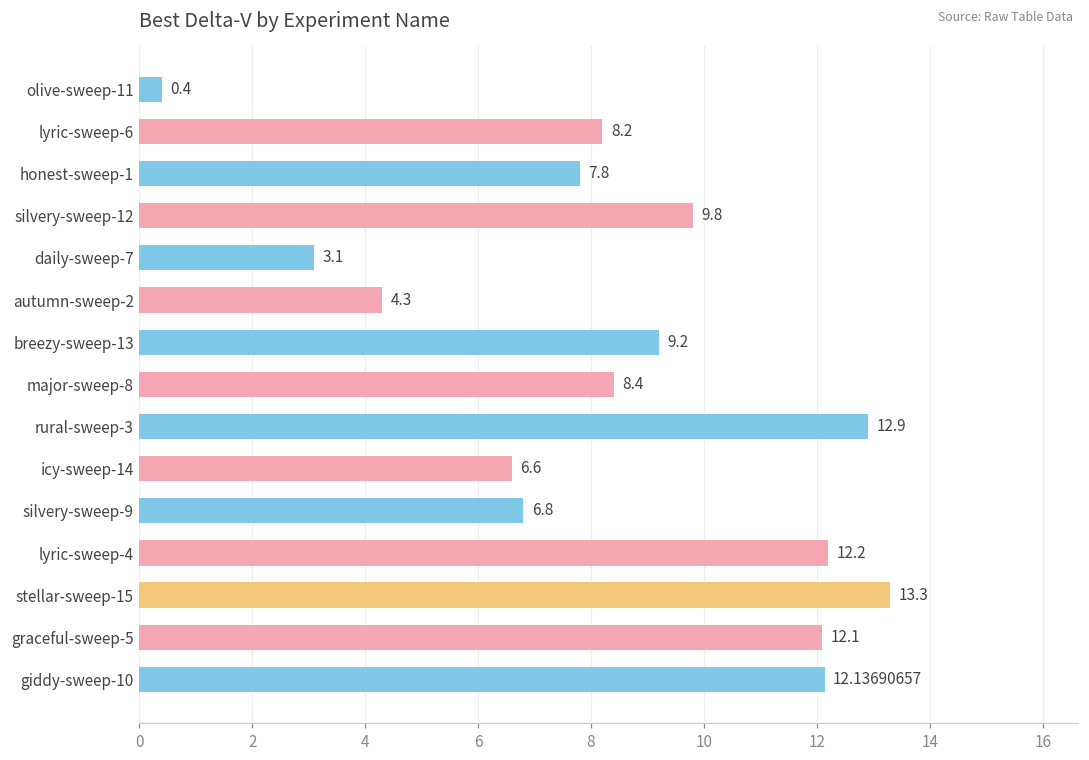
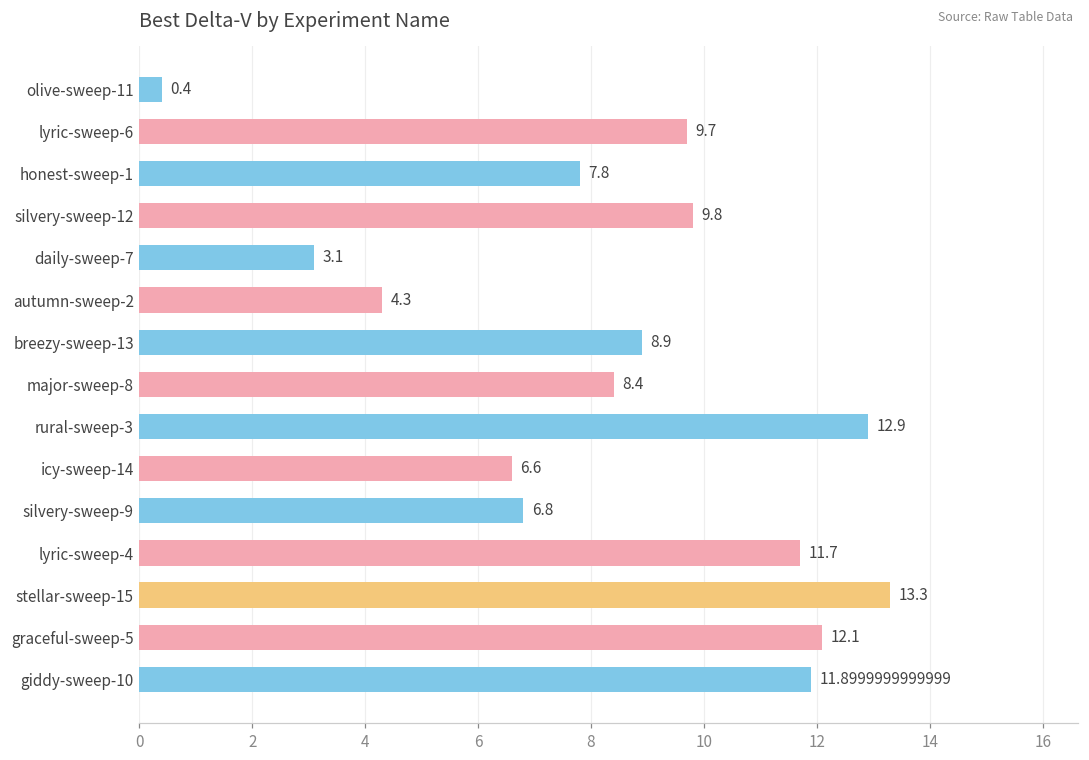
lyric-sweep-6: 8.2 -> 9.7
breezy-sweep-13: 9.2 -> 8.9
lyric-sweep-4: 12.2 -> 11.7
giddy-sweep-10: 12.13690657 -> 11.8999999999999
